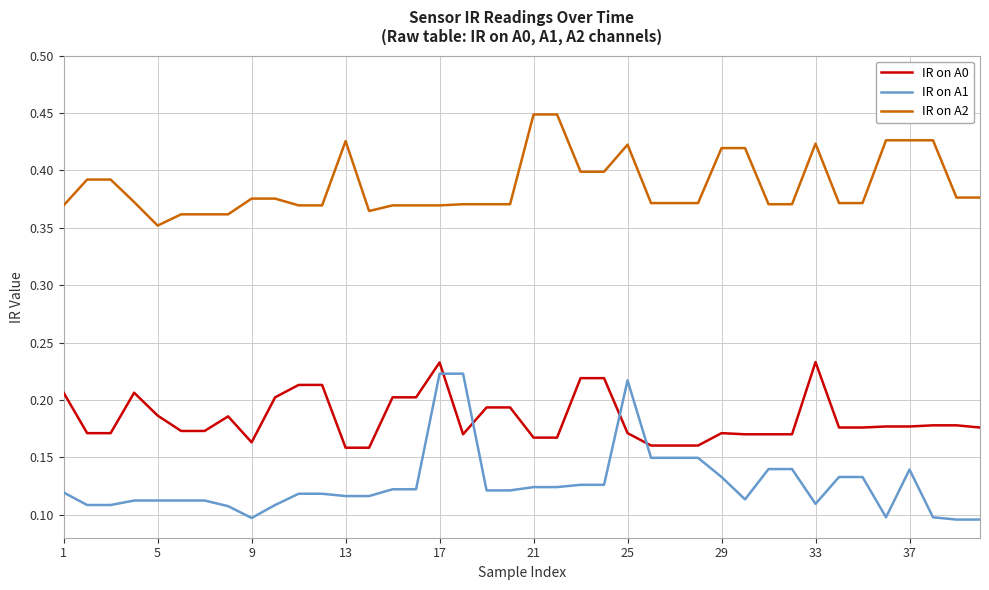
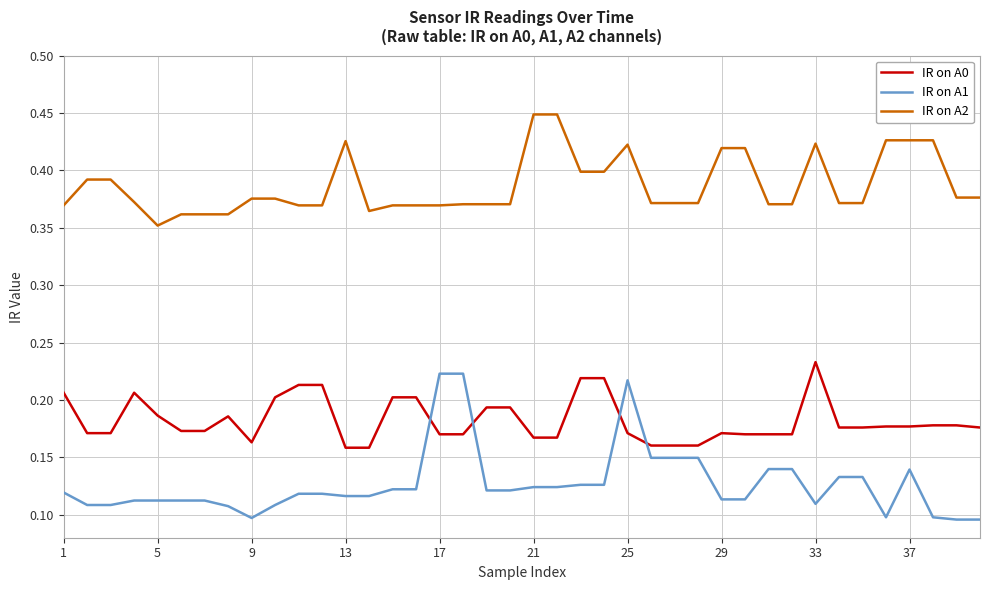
IR on A0, 17: 0.233 -> 0.170
IR on A1, 29: 0.133 -> 0.113
